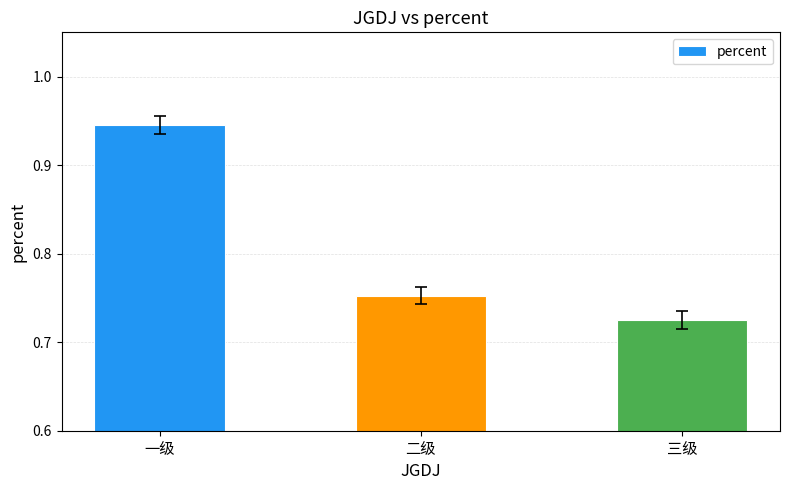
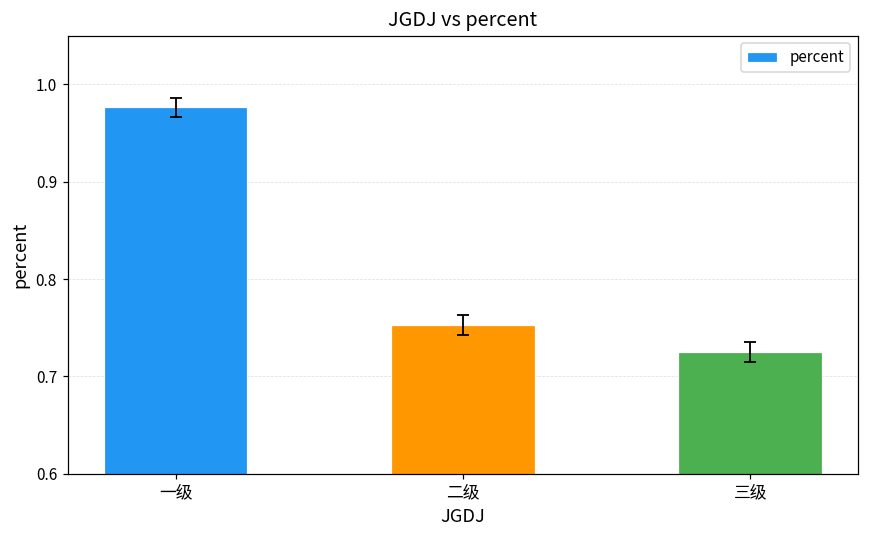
percent, 一级: 0.95 -> 0.98
